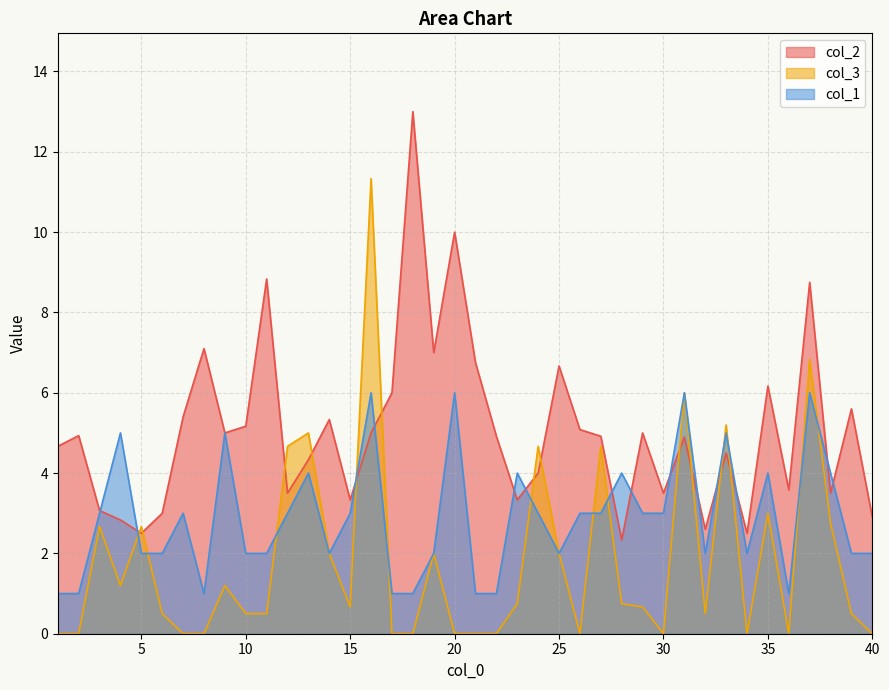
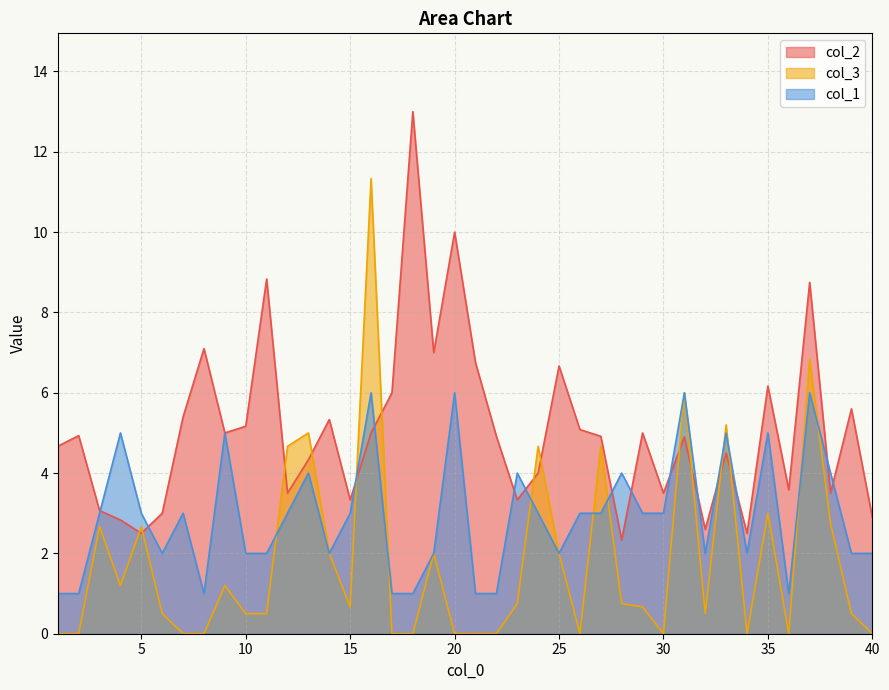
col_1, 5: 2 -> 3
col_1, 35: 4 -> 5
